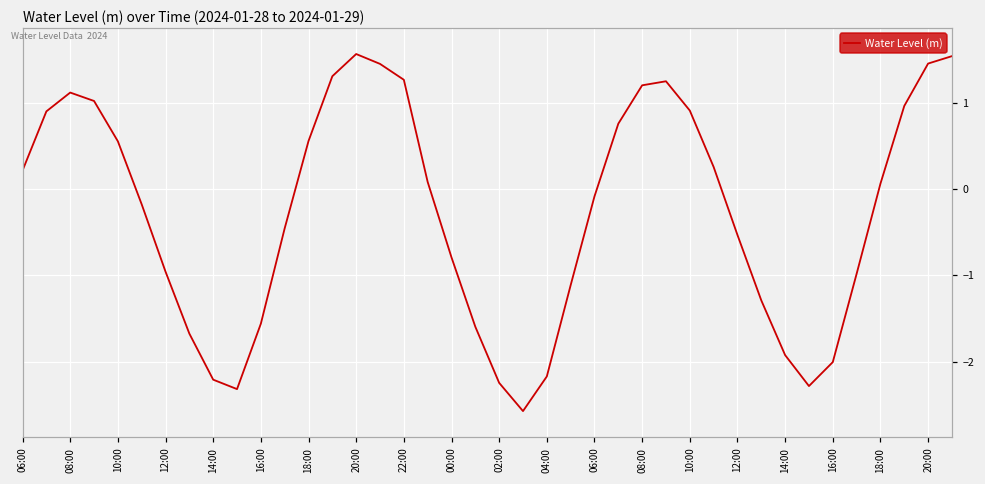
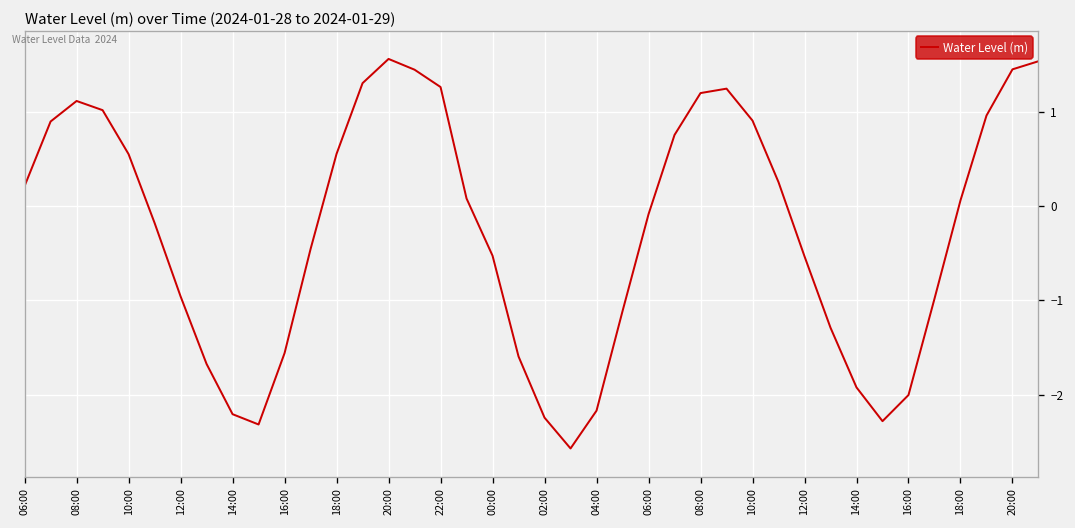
00:00: -0.8 -> -0.5
